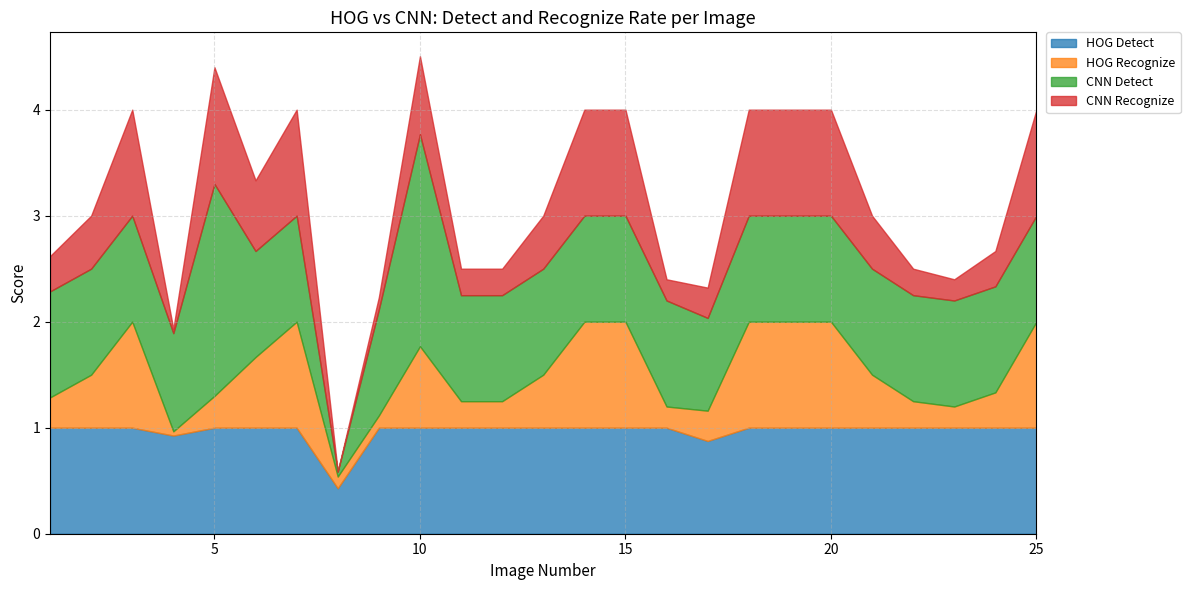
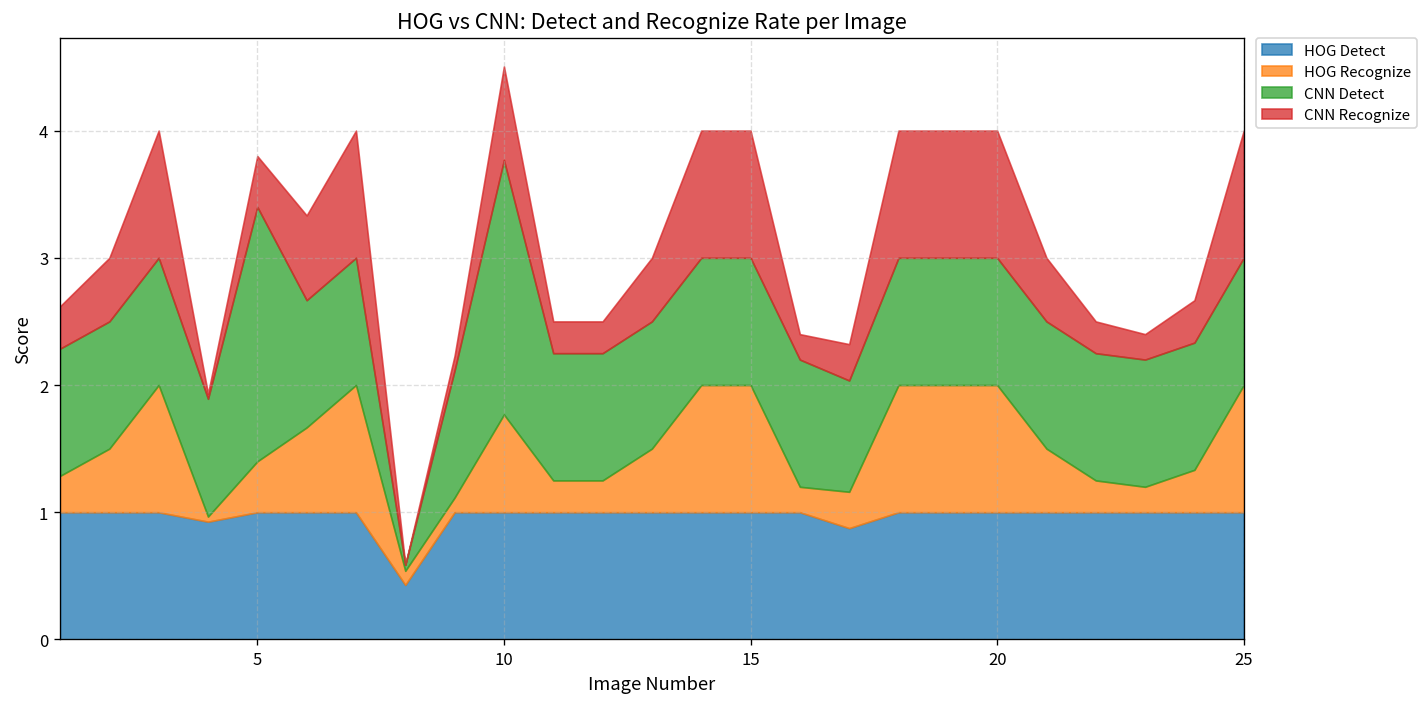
HOG Recognize, 5: 0.3 -> 0.4
CNN Recognize, 5: 1.1 -> 0.4
